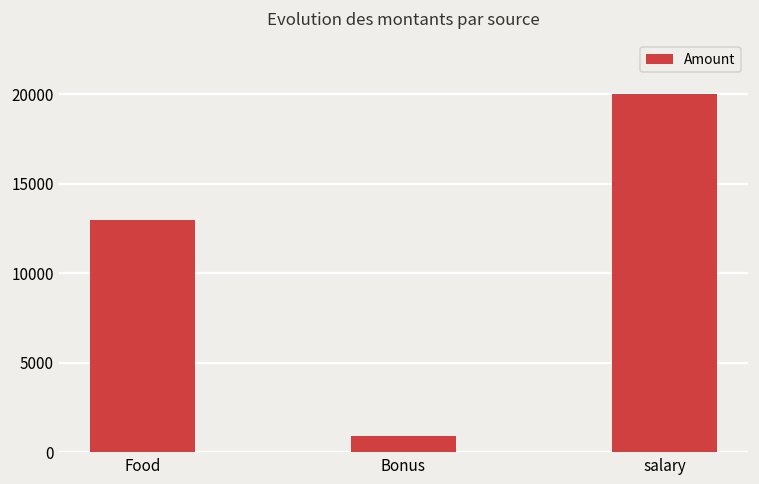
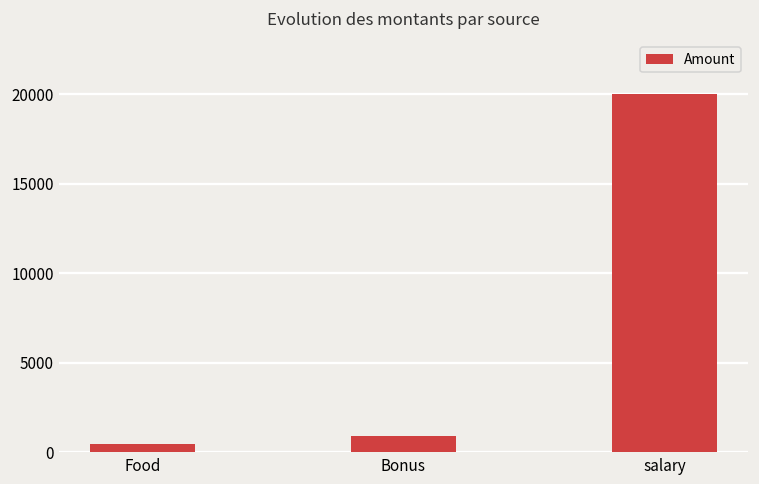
Food: 13000 -> 500
